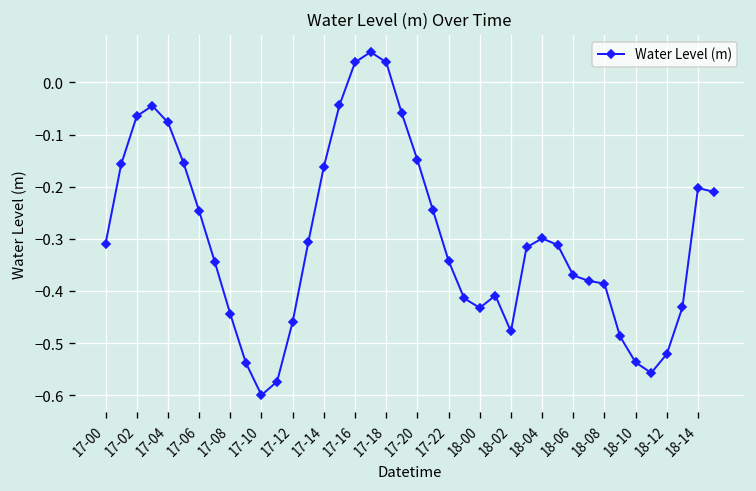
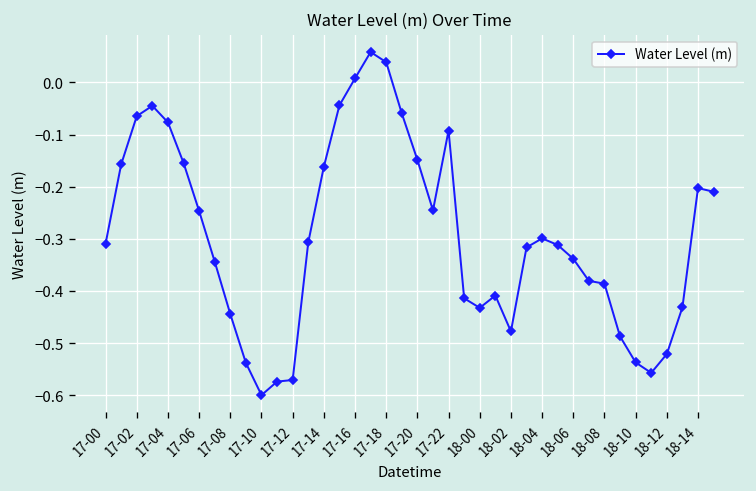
17-12: -0.46 -> -0.57
17-16: 0.04 -> 0.01
17-22: -0.34 -> -0.09
18-06: -0.37 -> -0.34
